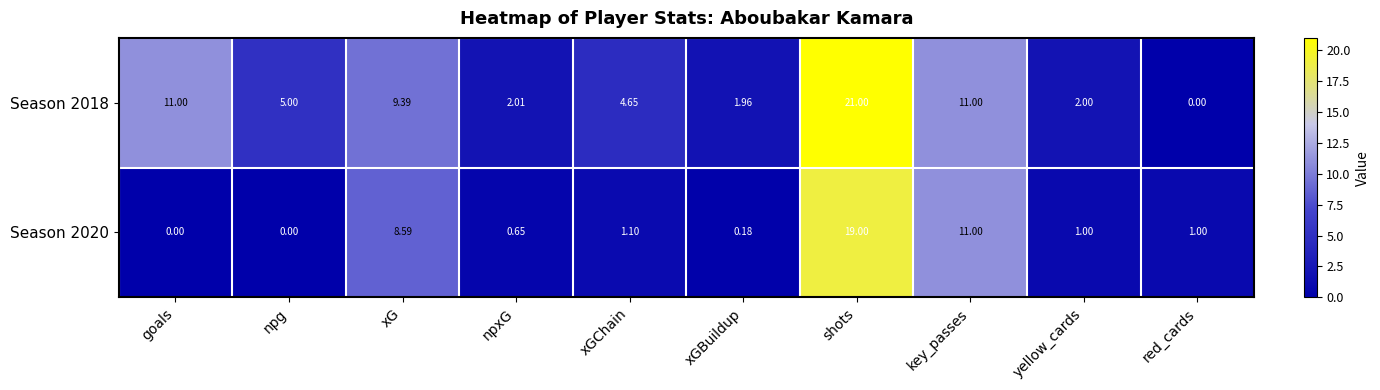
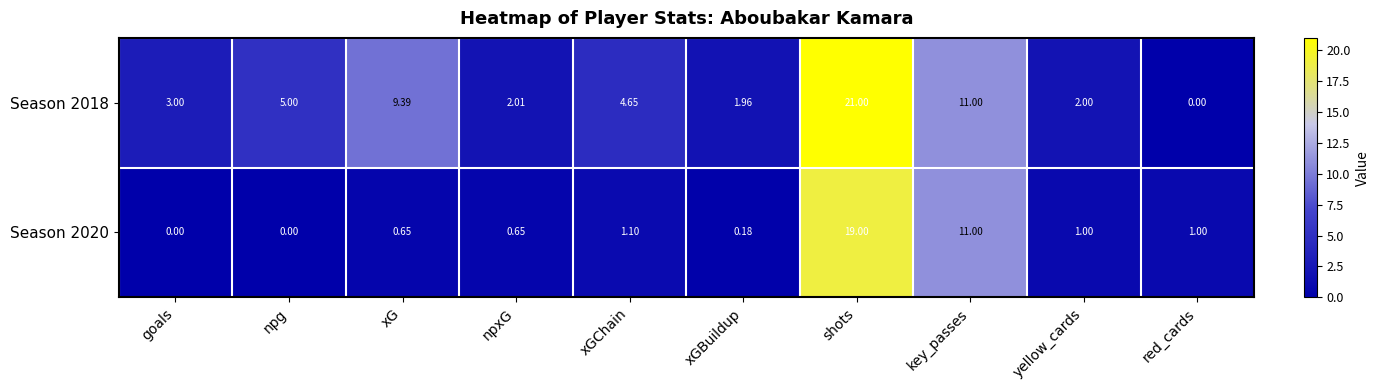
Season 2018, goals: 11.00 -> 3.00
Season 2020, xG: 8.59 -> 0.65
